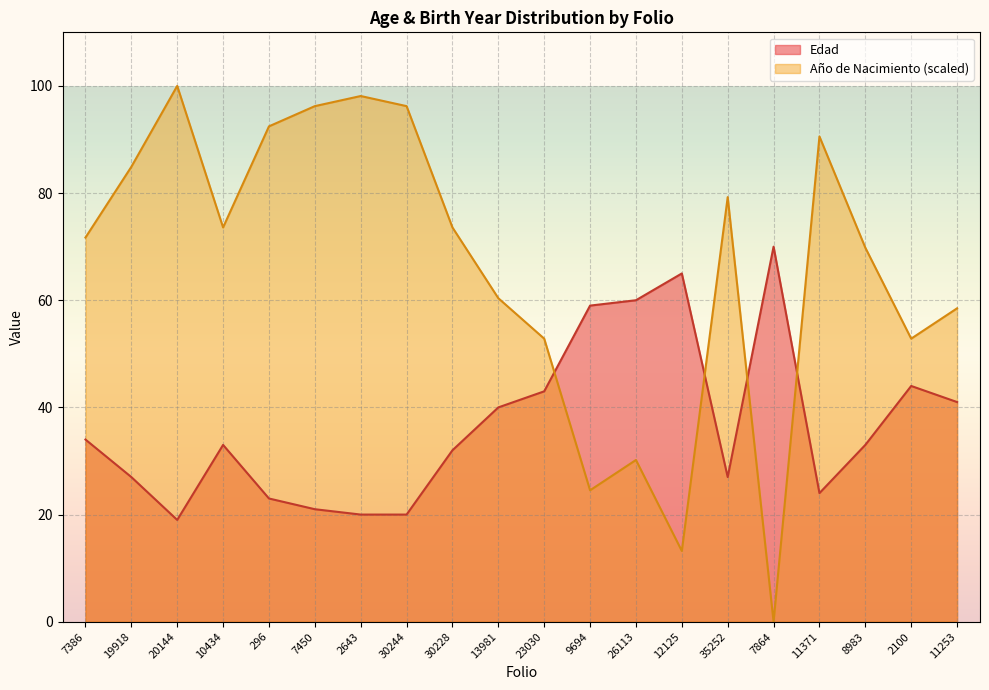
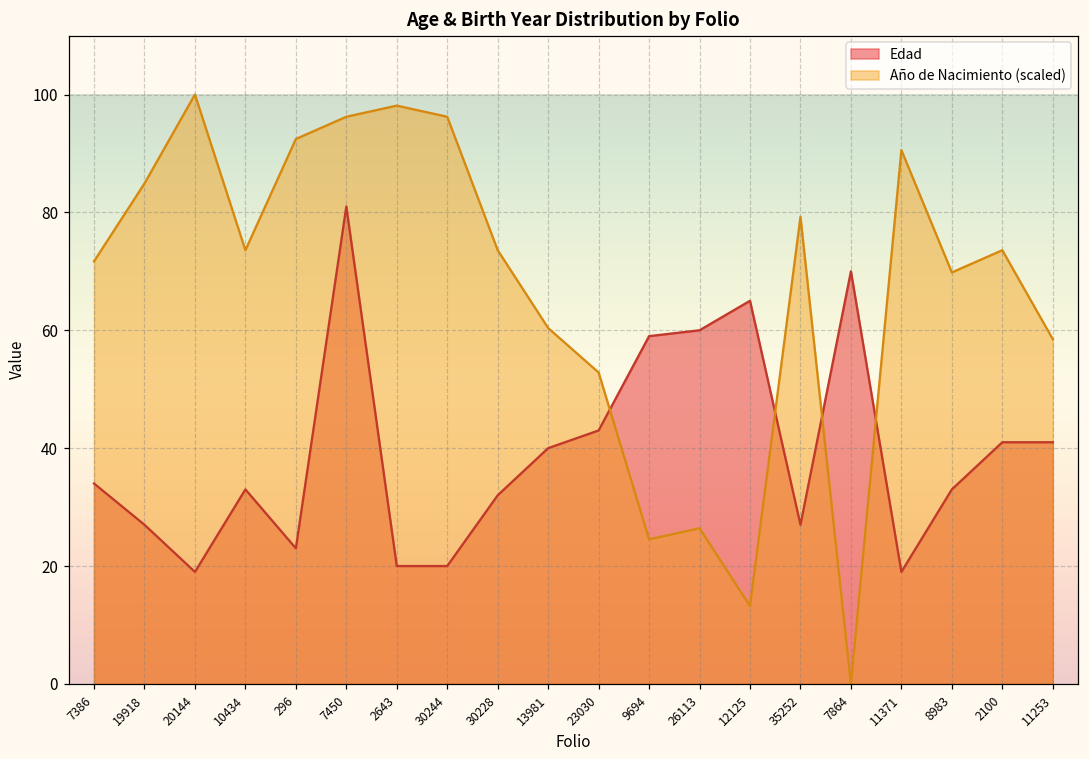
Edad, 7450: 21 -> 81
Año de Nacimiento (scaled), 26113: 30 -> 26
Edad, 11371: 24 -> 19
Edad, 2100: 44 -> 41
Año de Nacimiento (scaled), 2100: 53 -> 74
